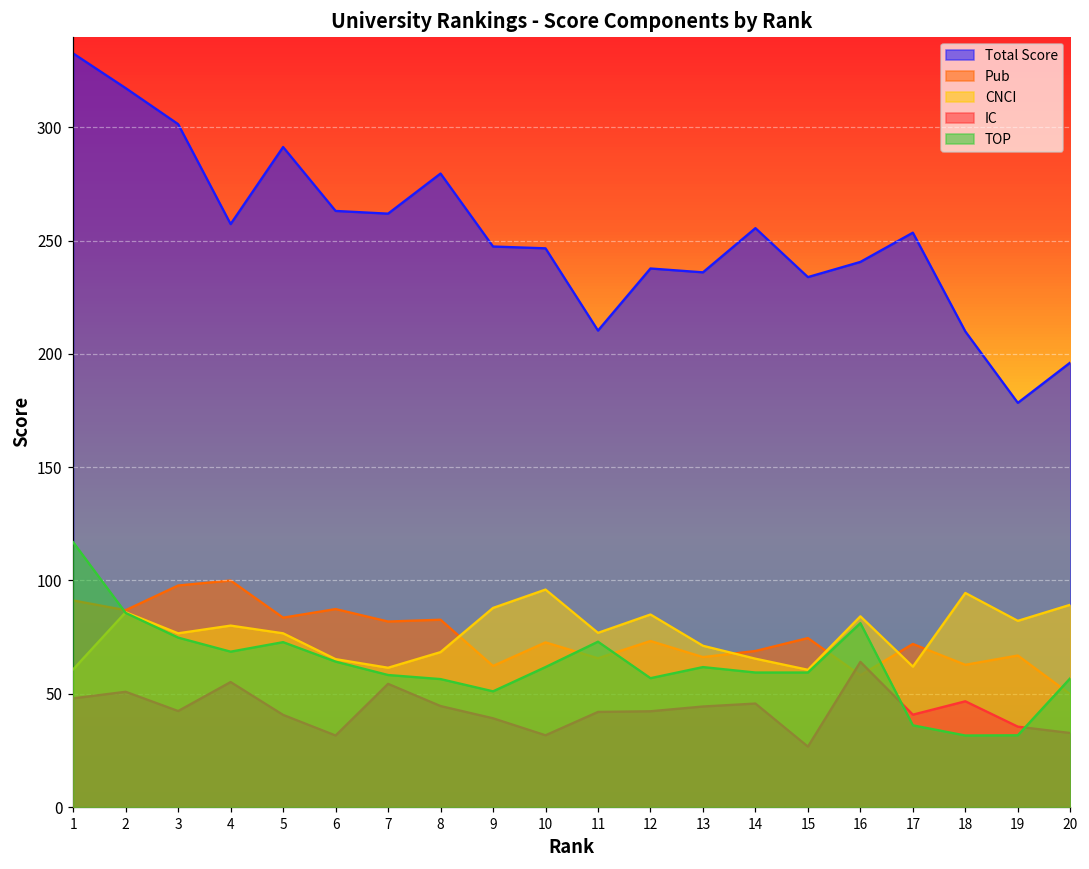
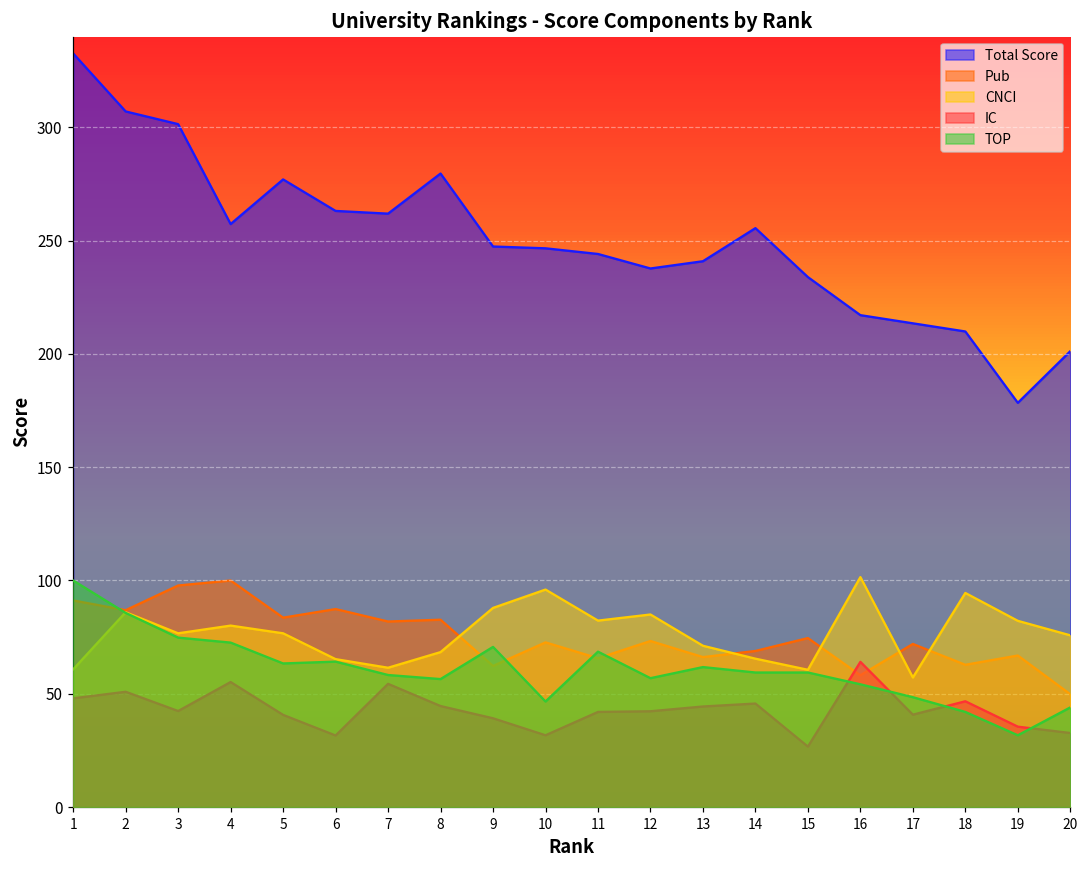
TOP, 1: 117 -> 100
Total Score, 2: 317 -> 307
TOP, 4: 69 -> 73
Total Score, 5: 291 -> 277
TOP, 5: 73 -> 63
TOP, 9: 51 -> 71
TOP, 10: 62 -> 47
Total Score, 11: 210 -> 244
CNCI, 11: 77 -> 82
TOP, 11: 73 -> 69
Total Score, 13: 236 -> 241
Total Score, 16: 241 -> 217
CNCI, 16: 84 -> 102
TOP, 16: 81 -> 54
Total Score, 17: 254 -> 214
CNCI, 17: 62 -> 57
TOP, 17: 36 -> 49
TOP, 18: 32 -> 42
Total Score, 20: 196 -> 201
CNCI, 20: 89 -> 76
TOP, 20: 57 -> 44
